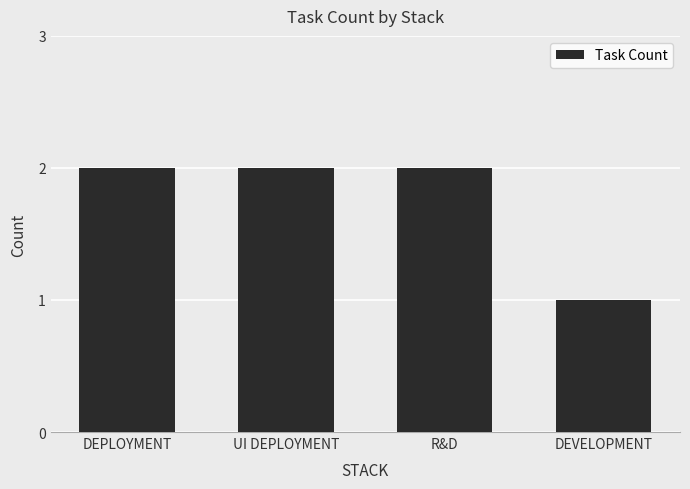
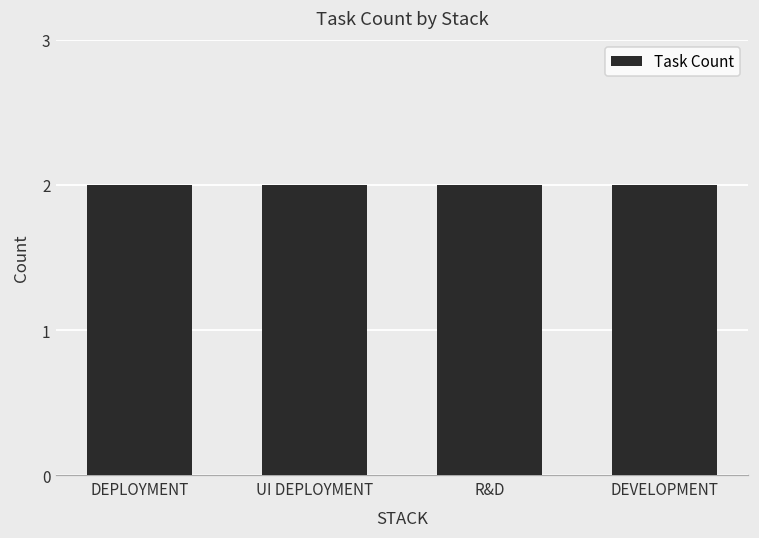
DEVELOPMENT: 1 -> 2
